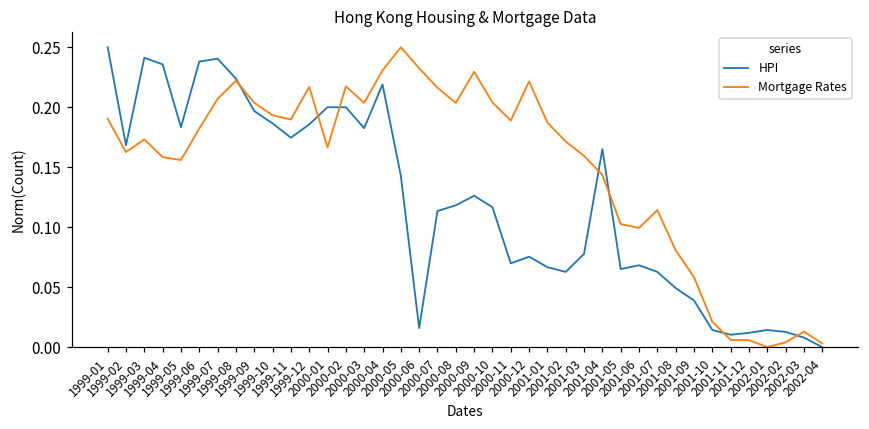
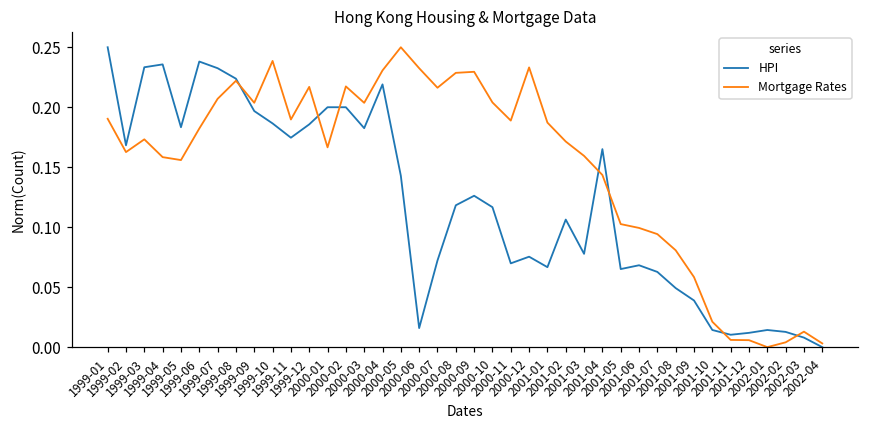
HPI, 1999-03: 0.241 -> 0.233
HPI, 1999-07: 0.240 -> 0.233
Mortgage Rates, 1999-10: 0.193 -> 0.239
HPI, 2000-07: 0.113 -> 0.072
Mortgage Rates, 2000-08: 0.204 -> 0.229
Mortgage Rates, 2000-12: 0.222 -> 0.233
HPI, 2001-02: 0.063 -> 0.106
Mortgage Rates, 2001-07: 0.114 -> 0.094
